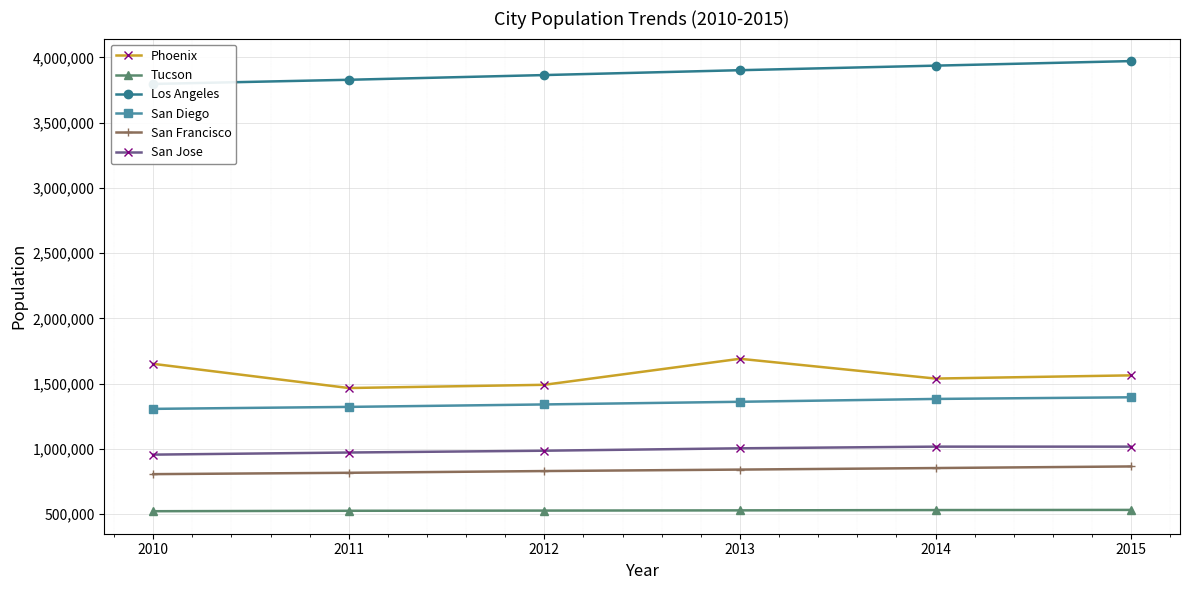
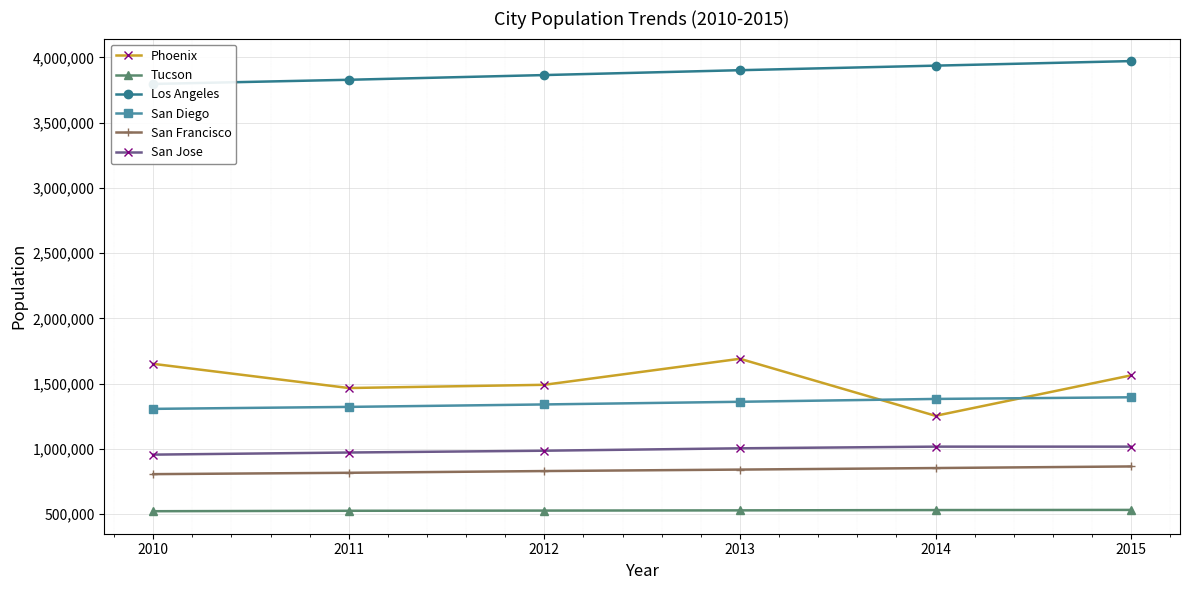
Phoenix, 2014: 1,540,000 -> 1,250,000
